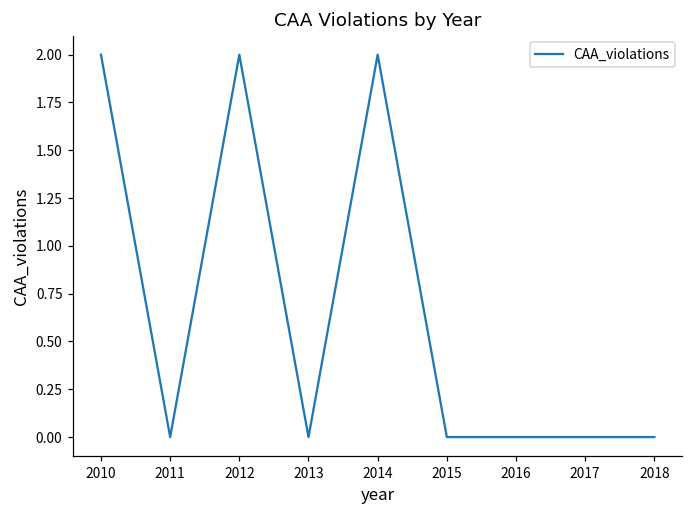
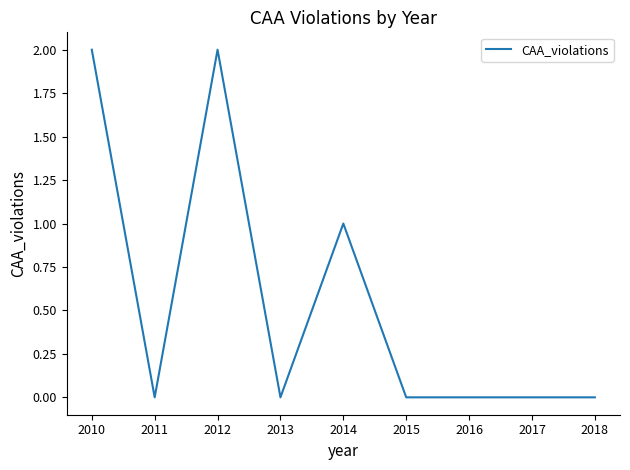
2014: 2 -> 1
